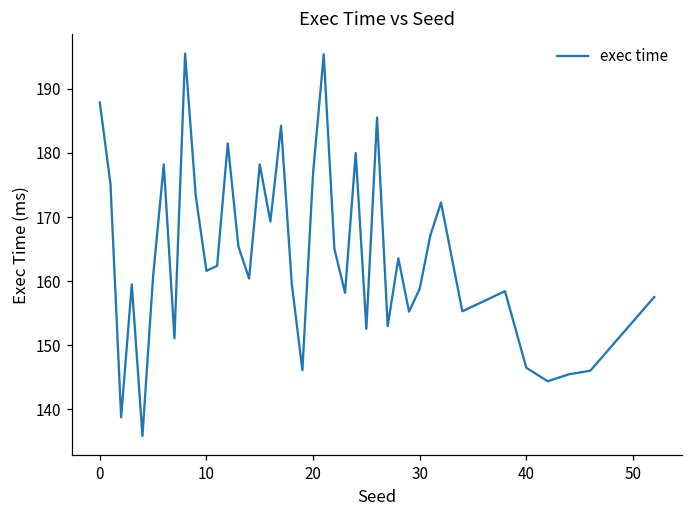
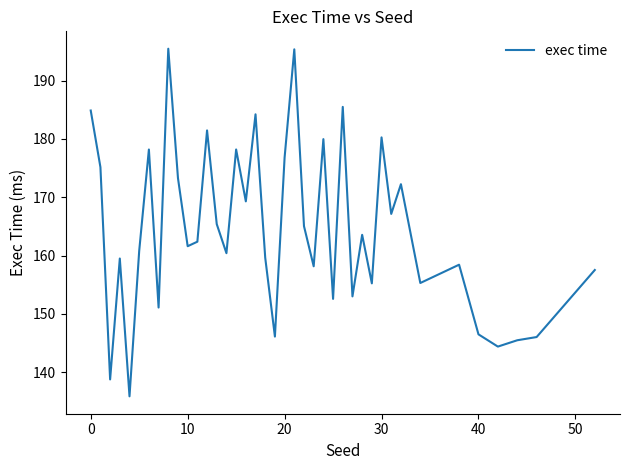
0: 188 -> 185
30: 159 -> 180
